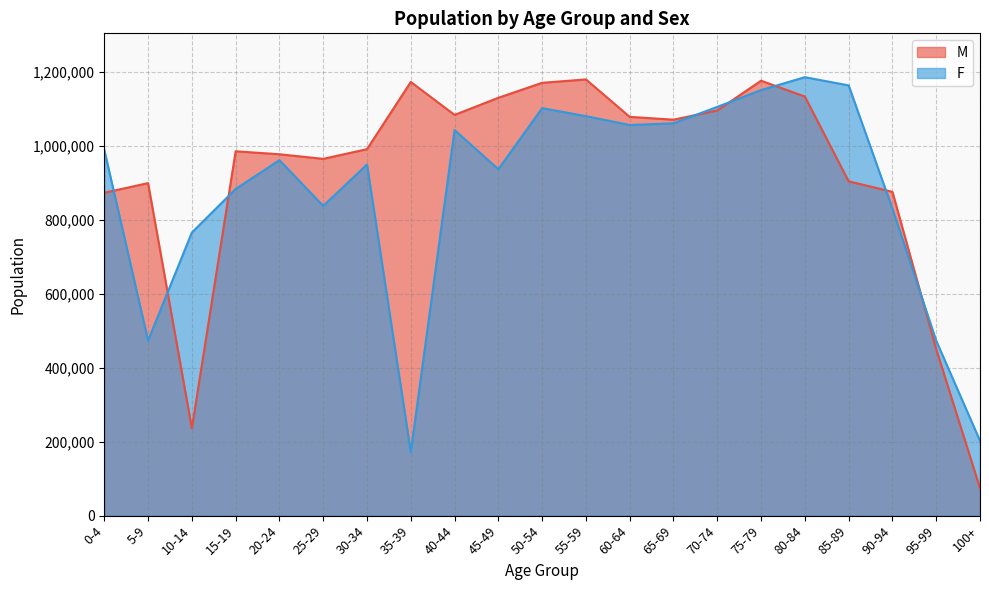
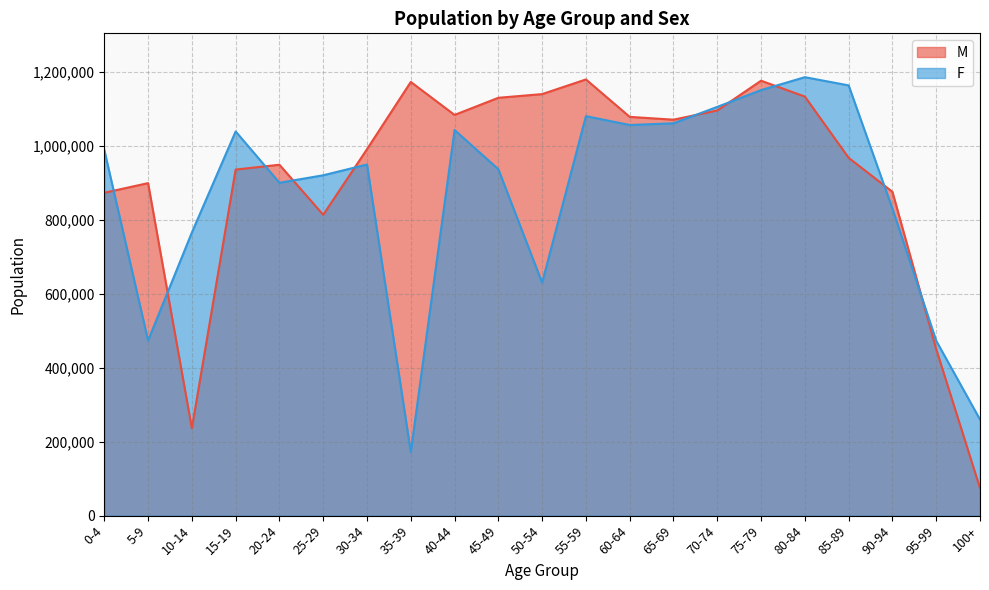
M, 15-19: 980,000 -> 940,000
F, 15-19: 880,000 -> 1,040,000
M, 20-24: 980,000 -> 950,000
F, 20-24: 960,000 -> 900,000
M, 25-29: 960,000 -> 810,000
F, 25-29: 840,000 -> 920,000
M, 50-54: 1,170,000 -> 1,140,000
F, 50-54: 1,100,000 -> 630,000
M, 85-89: 900,000 -> 970,000
F, 100+: 200,000 -> 260,000
